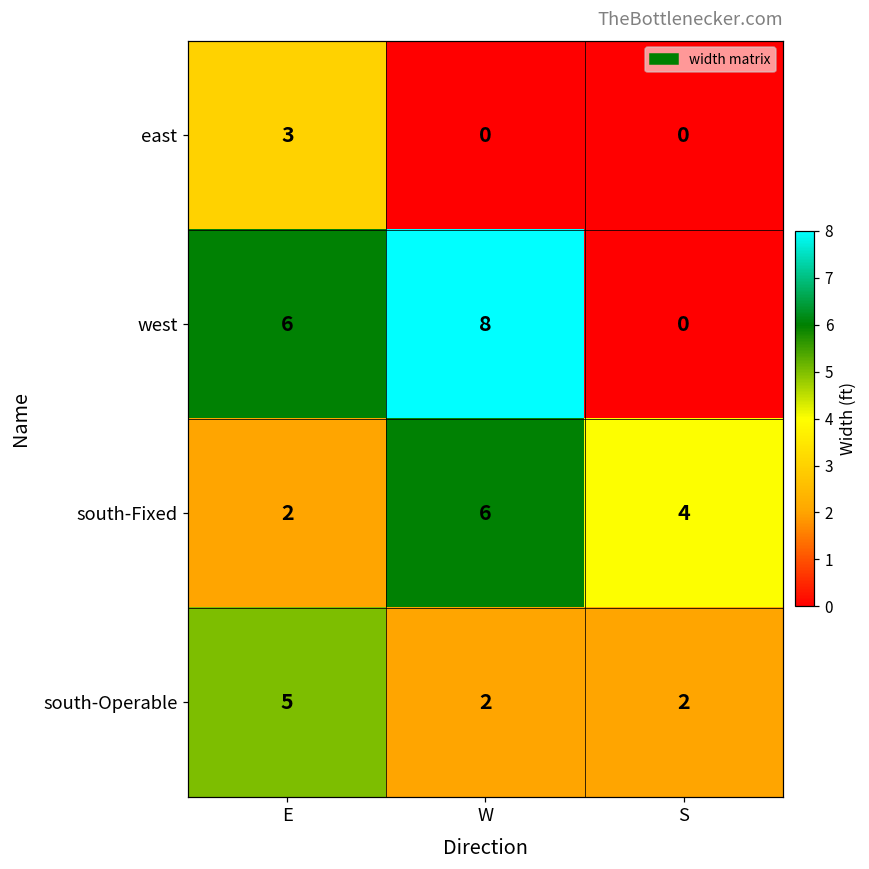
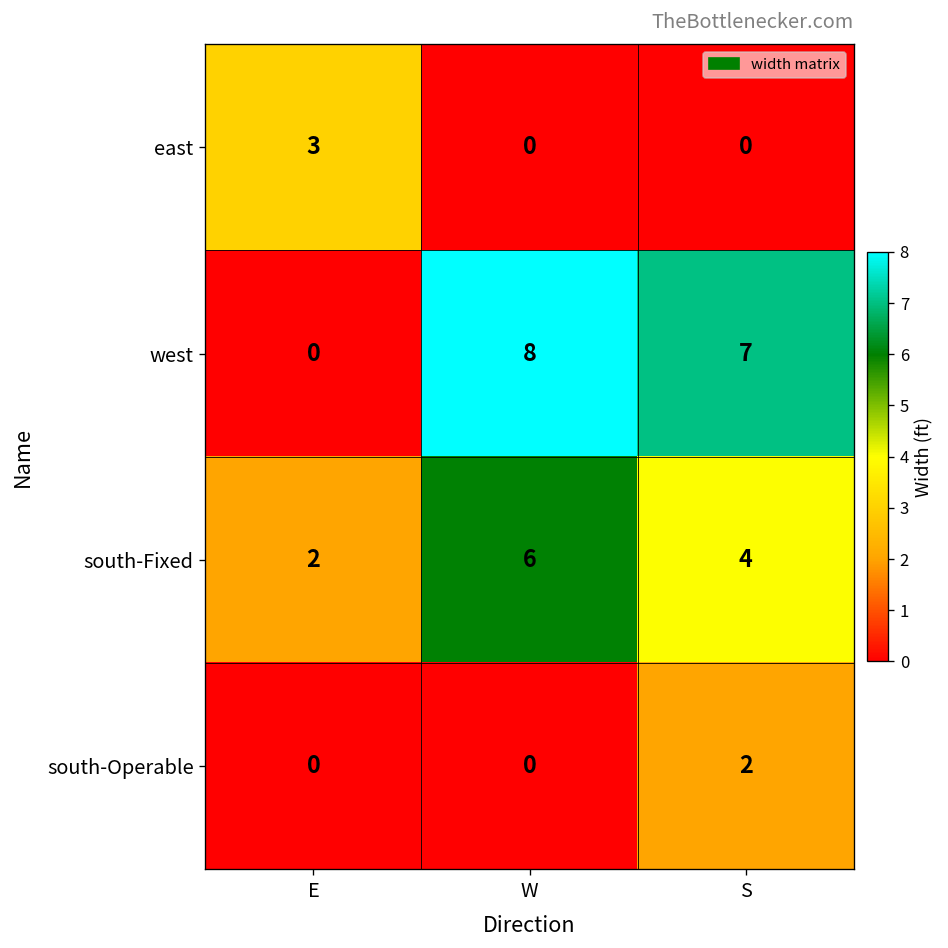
west, E: 6 -> 0
west, S: 0 -> 7
south-Operable, E: 5 -> 0
south-Operable, W: 2 -> 0
